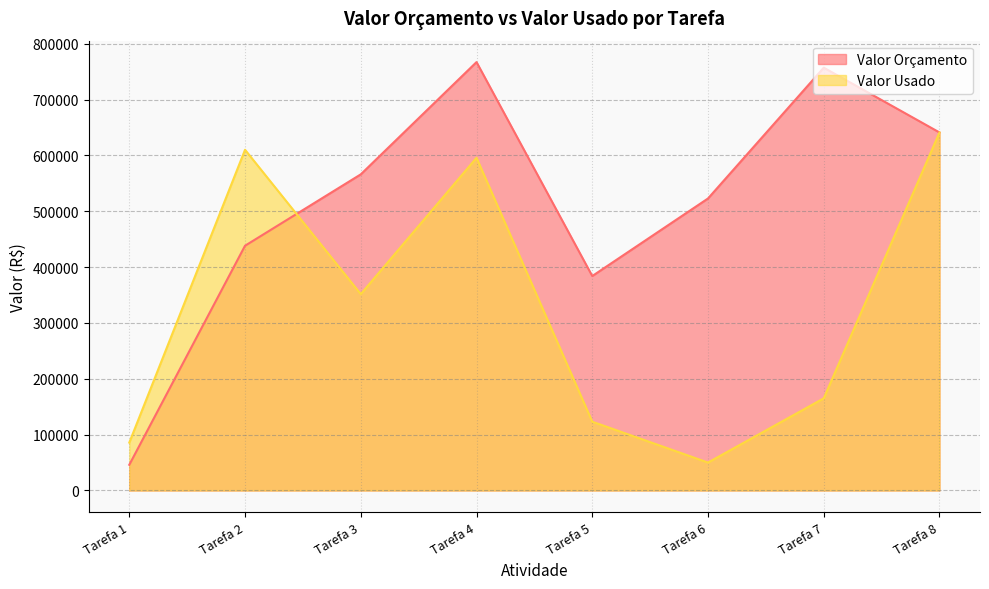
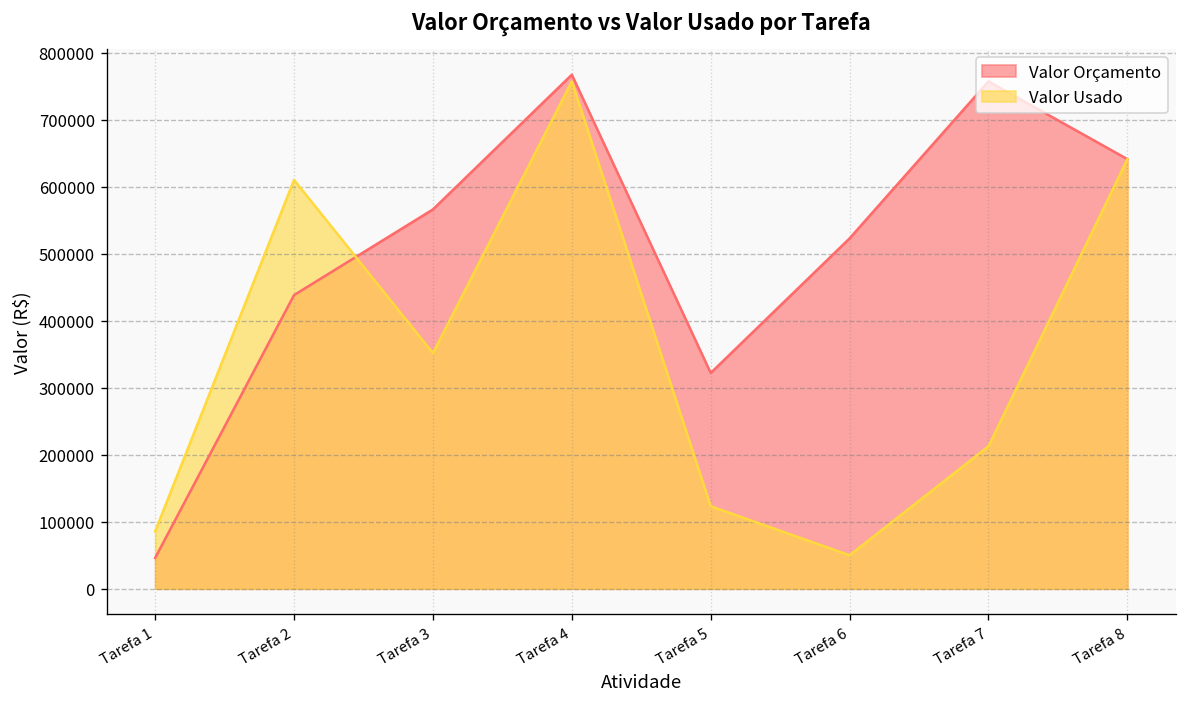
Valor Usado, Tarefa 4: 600000 -> 760000
Valor Orçamento, Tarefa 5: 380000 -> 320000
Valor Usado, Tarefa 7: 170000 -> 210000
